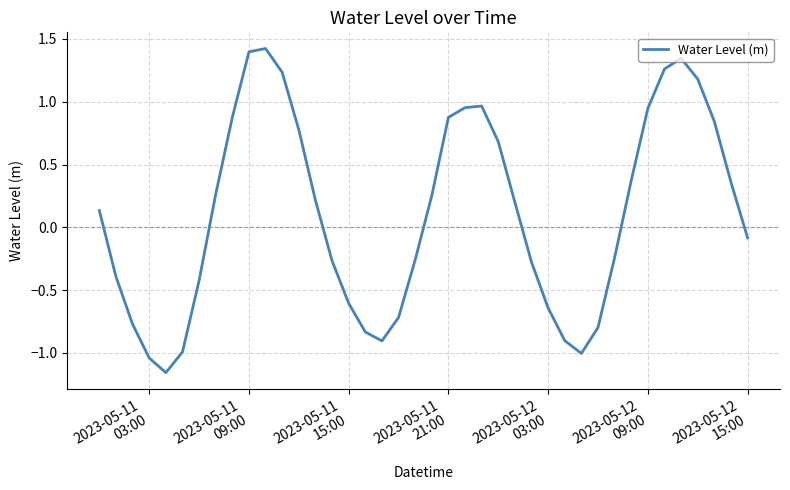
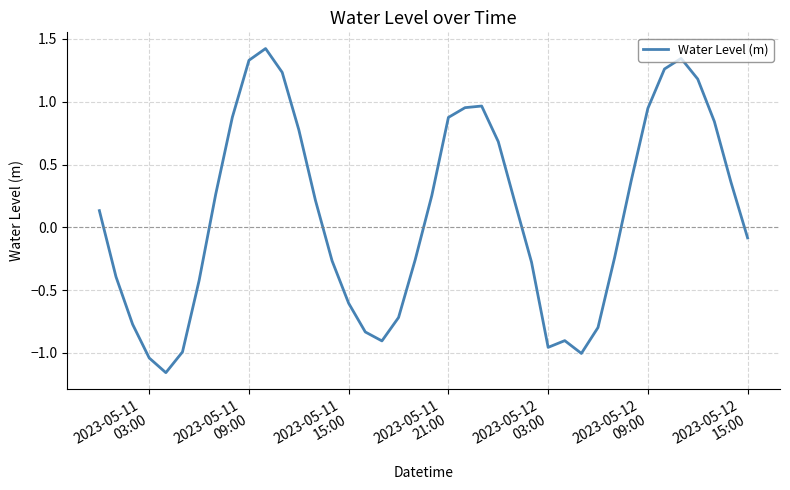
2023-05-11 09:00: 1.40 -> 1.33
2023-05-12 03:00: -0.64 -> -0.96
